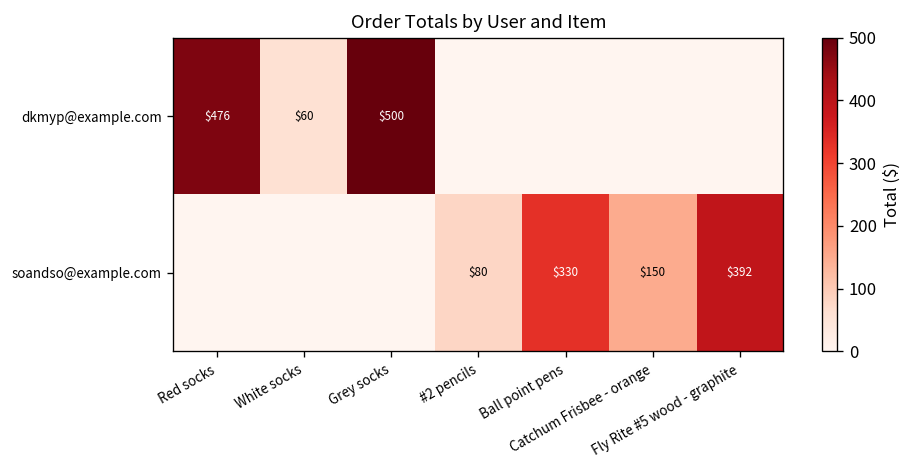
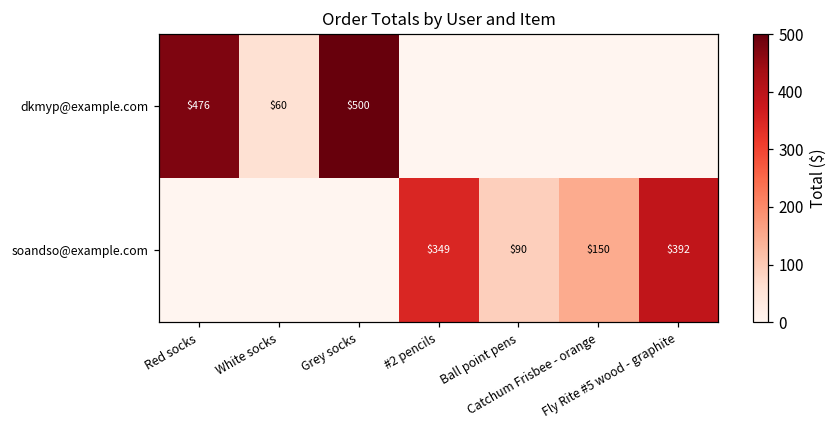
soandso@example.com, #2 pencils: $80 -> $349
soandso@example.com, Ball point pens: $330 -> $90
